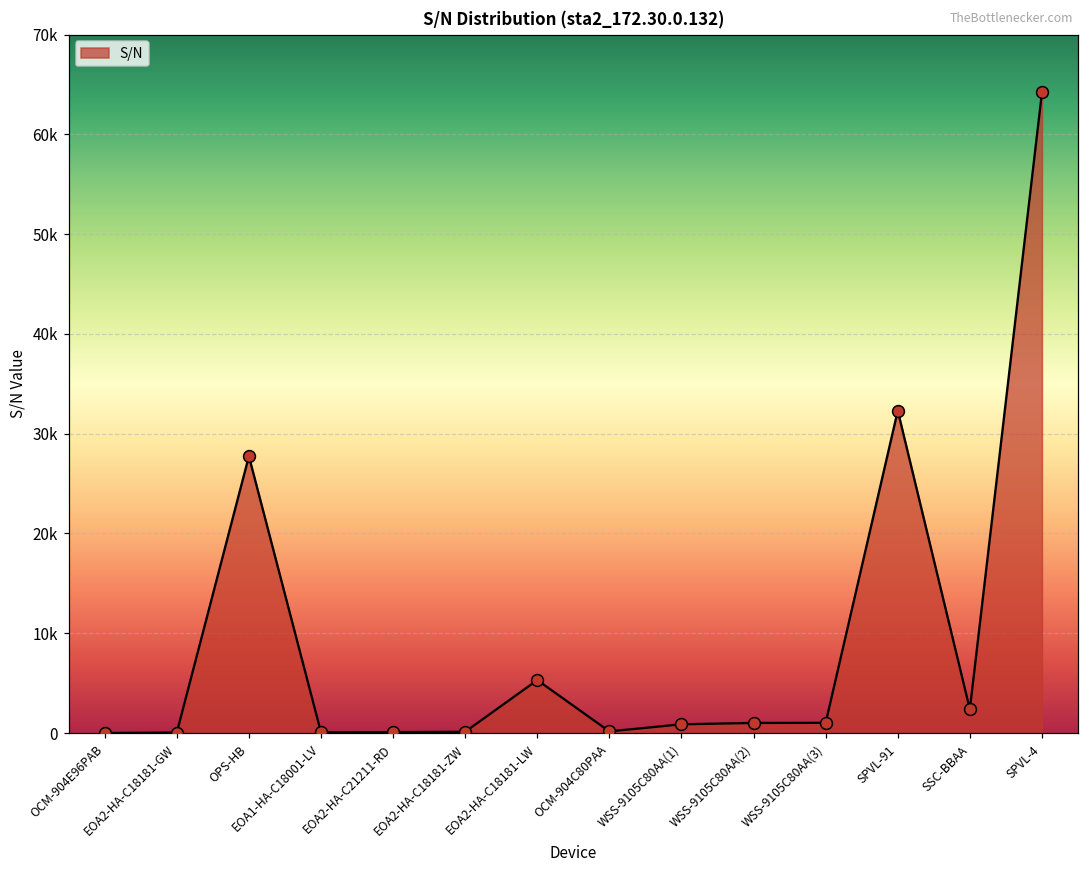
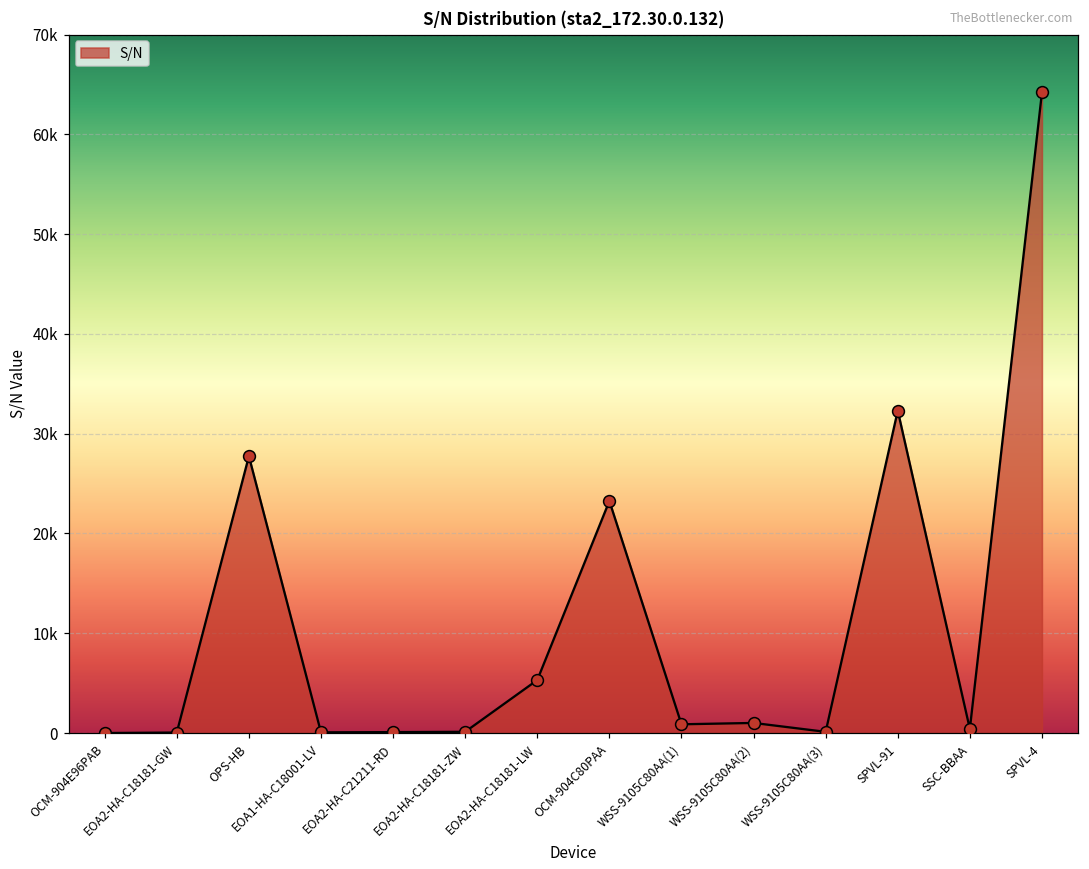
OCM-904C80PAA: 0 -> 23000
WSS-9105C80AA(3): 1000 -> 0
SSC-BBAA: 2000 -> 0
